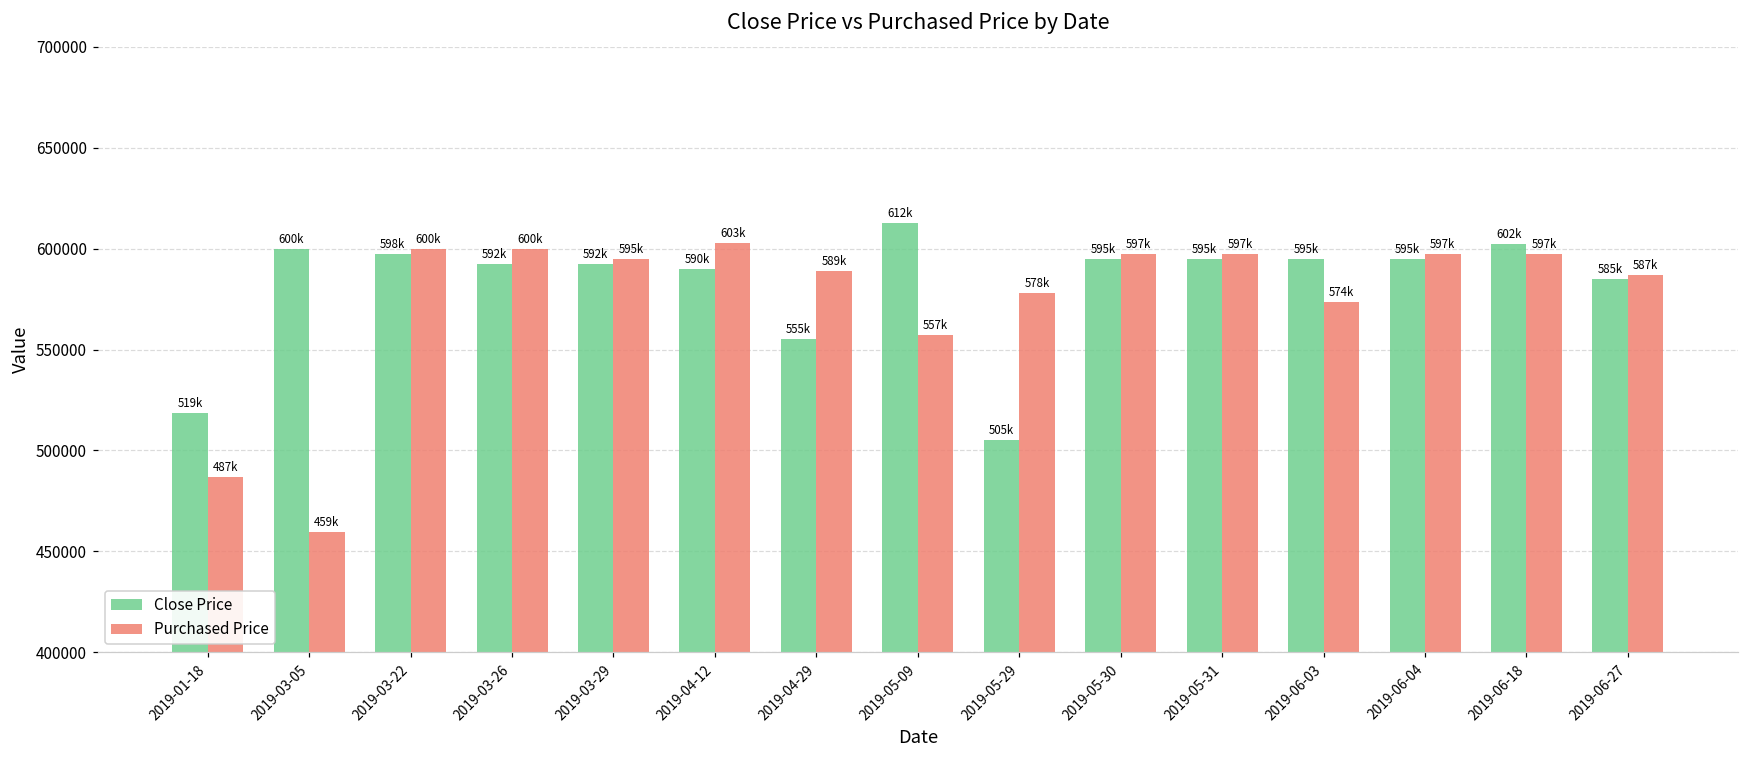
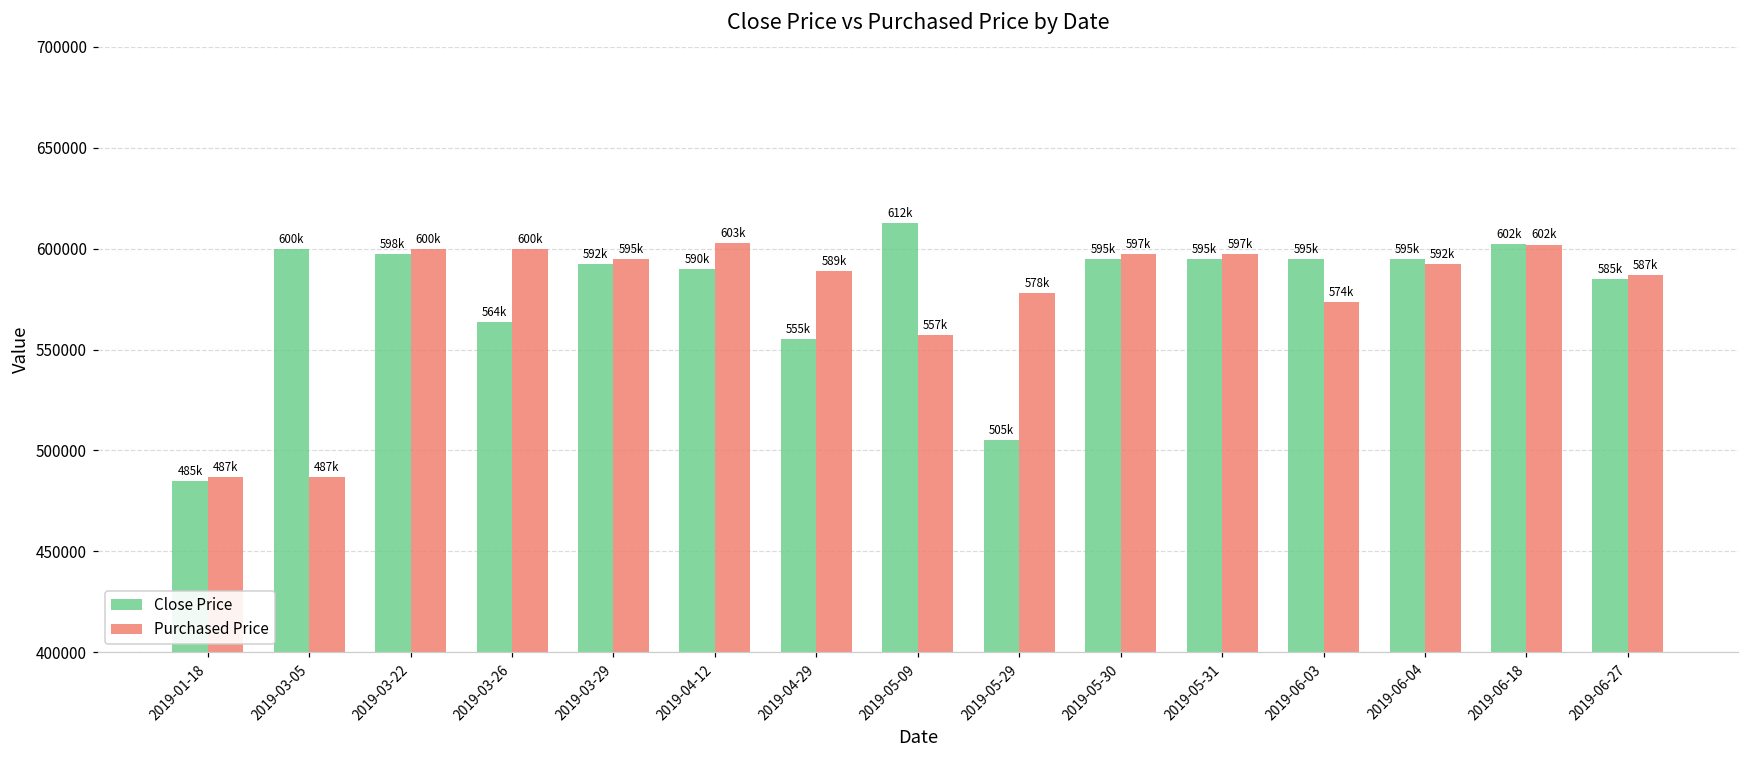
Close Price, 2019-01-18: 519k -> 485k
Purchased Price, 2019-03-05: 459k -> 487k
Close Price, 2019-03-26: 592k -> 564k
Purchased Price, 2019-06-04: 597k -> 592k
Purchased Price, 2019-06-18: 597k -> 602k
